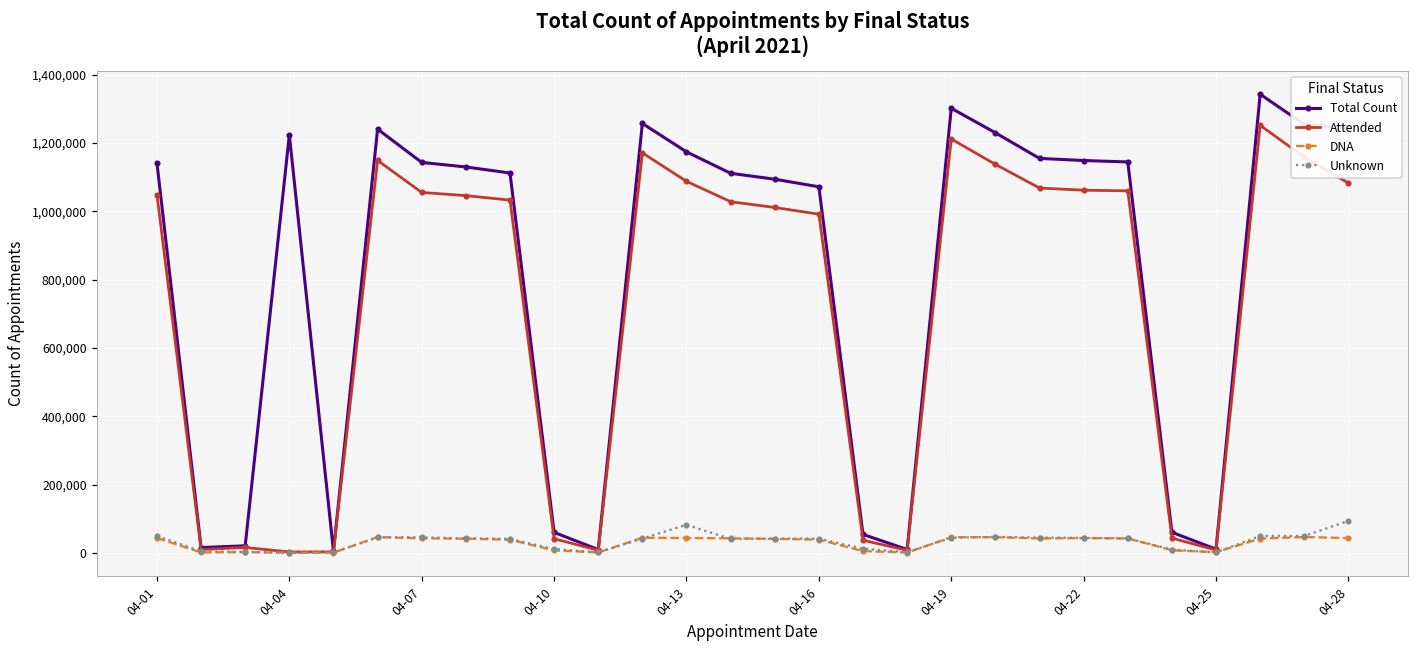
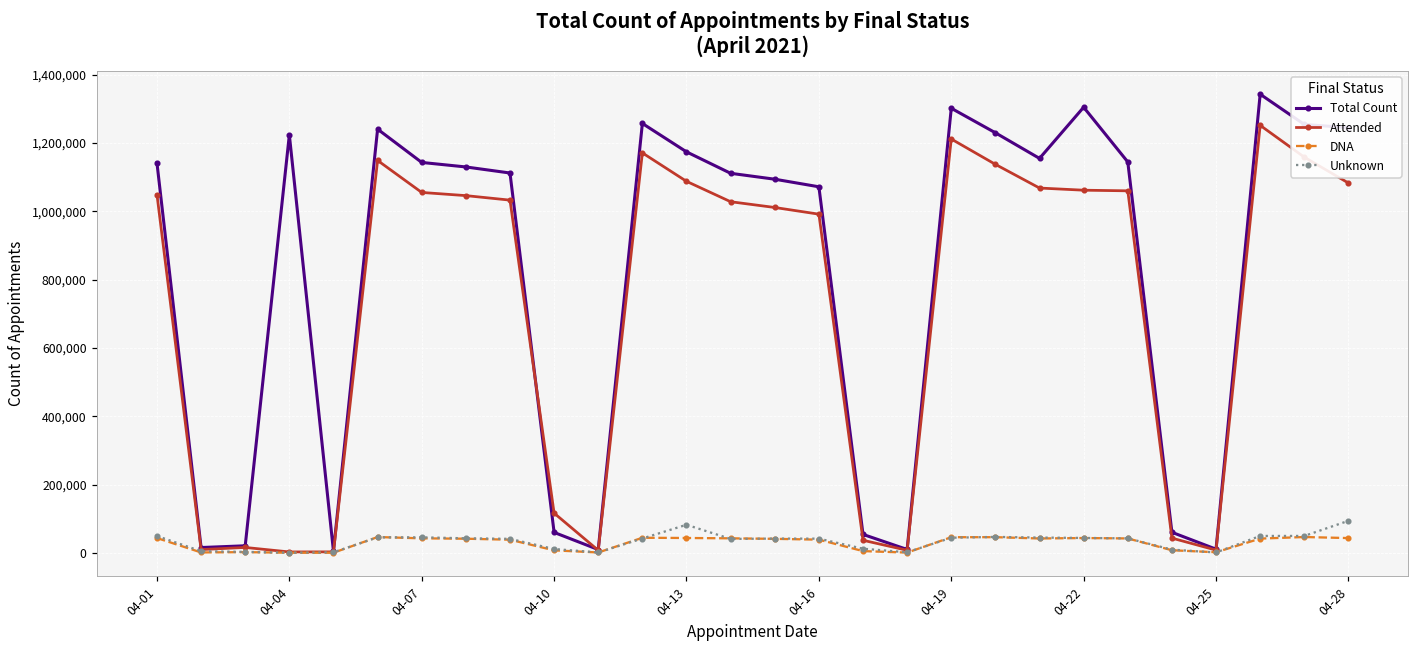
Attended, 04-10: 40,000 -> 120,000
Total Count, 04-22: 1,150,000 -> 1,300,000
